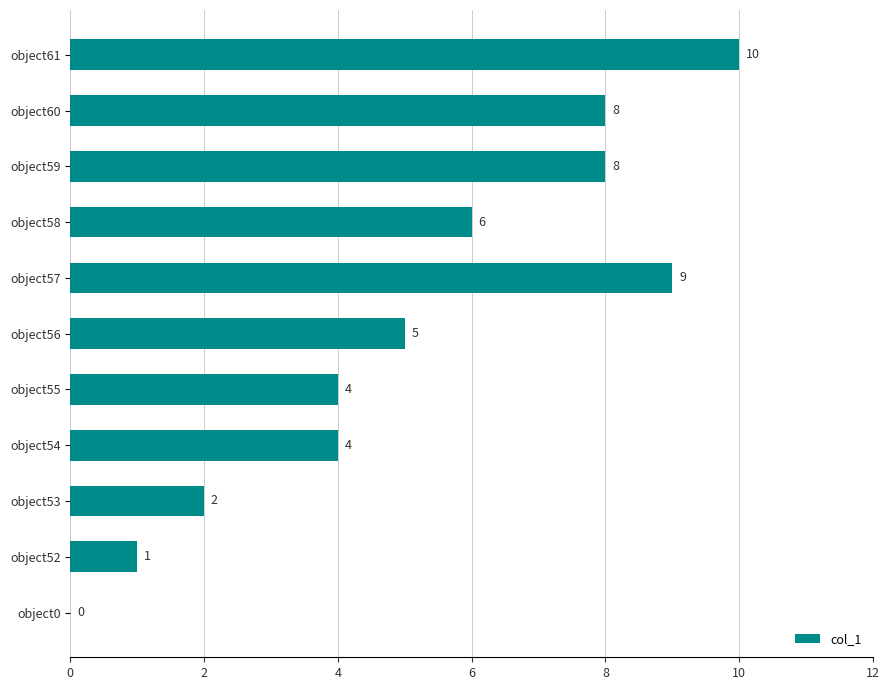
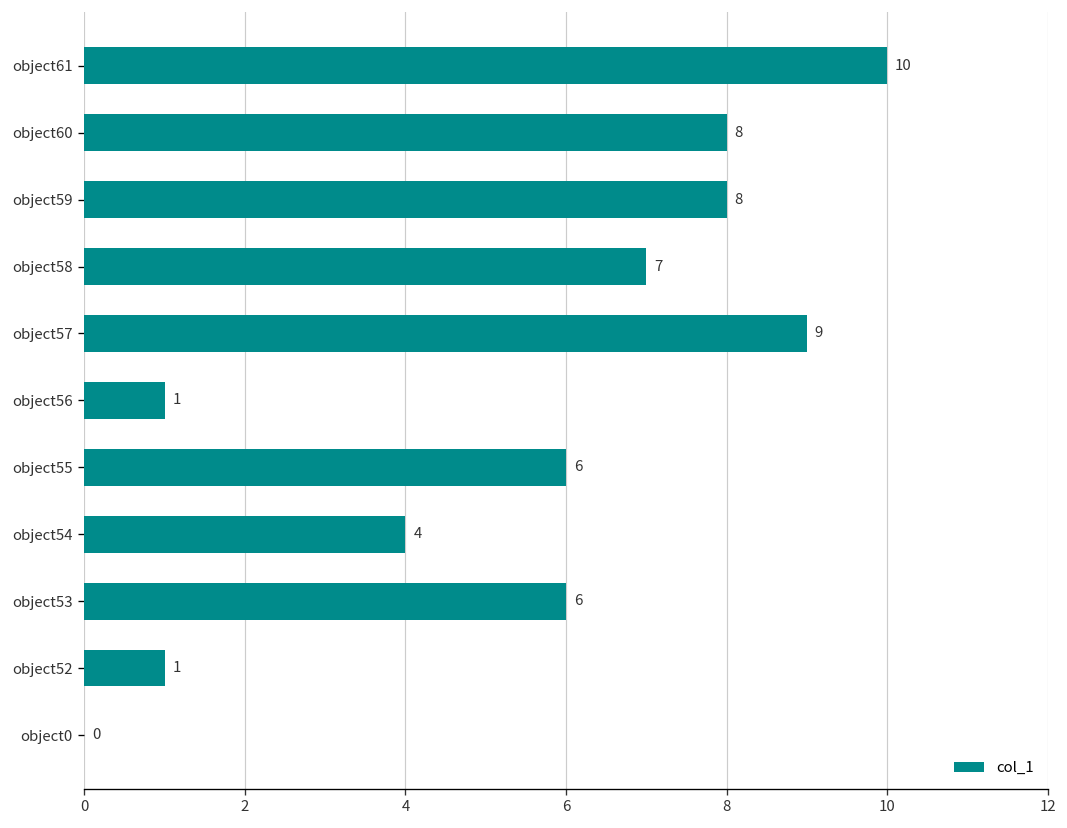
object58: 6 -> 7
object56: 5 -> 1
object55: 4 -> 6
object53: 2 -> 6
